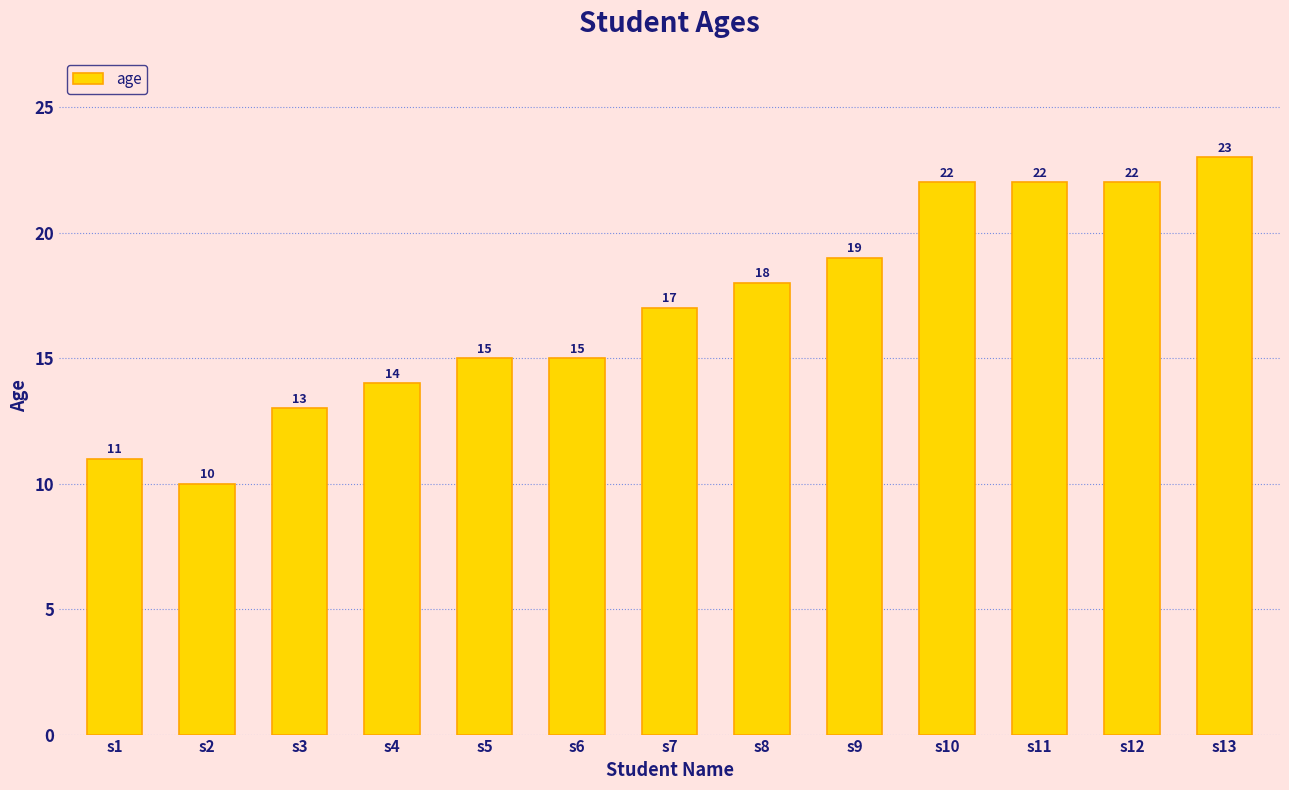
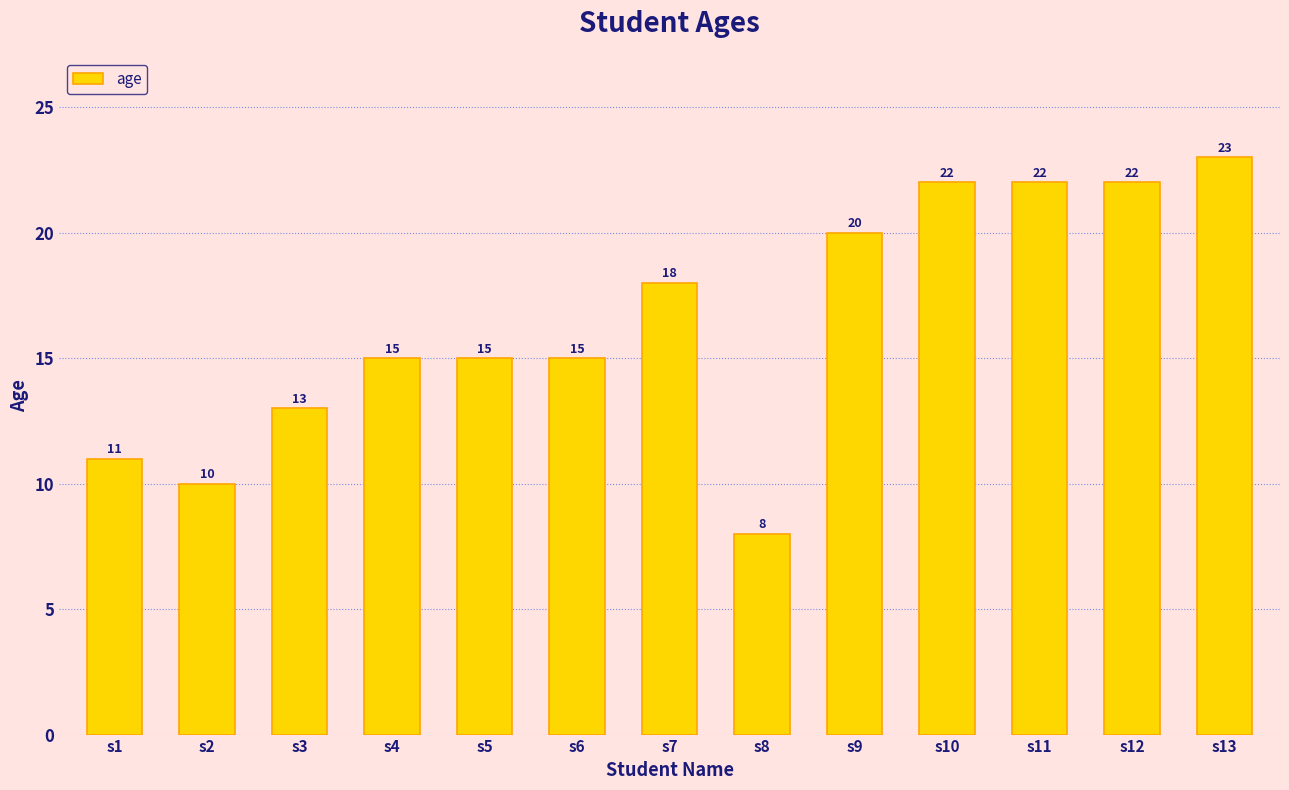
s4: 14 -> 15
s7: 17 -> 18
s8: 18 -> 8
s9: 19 -> 20
